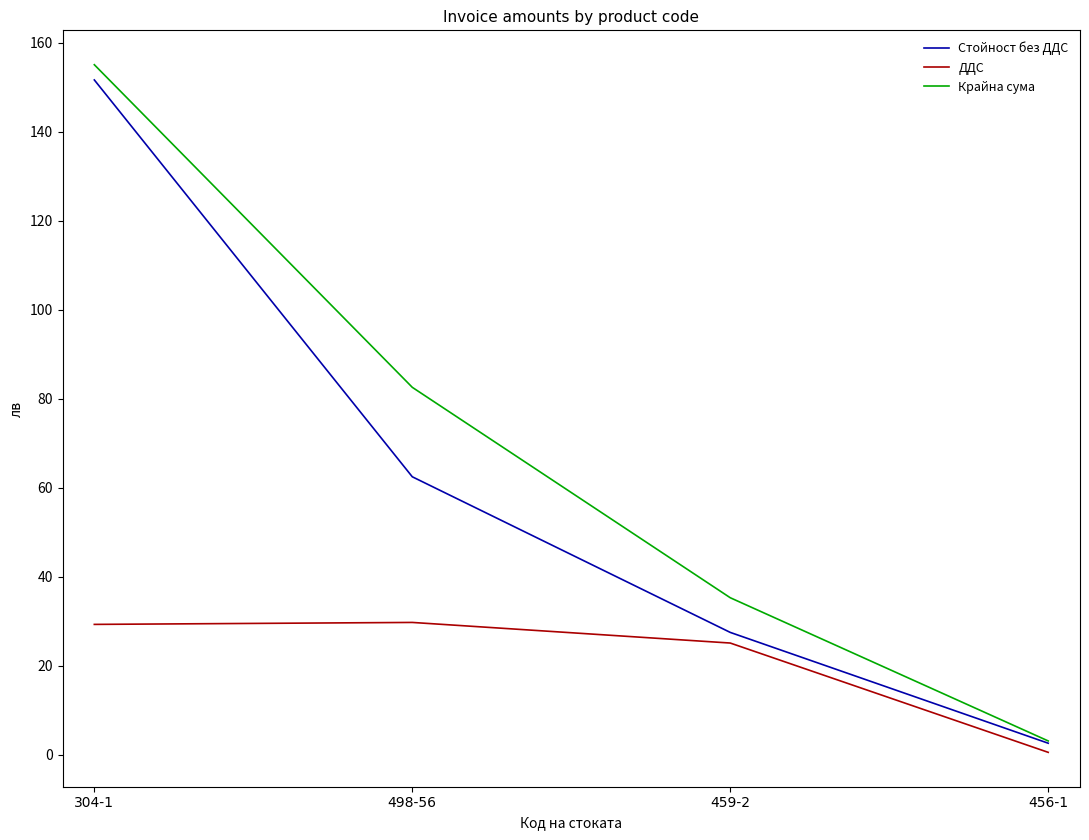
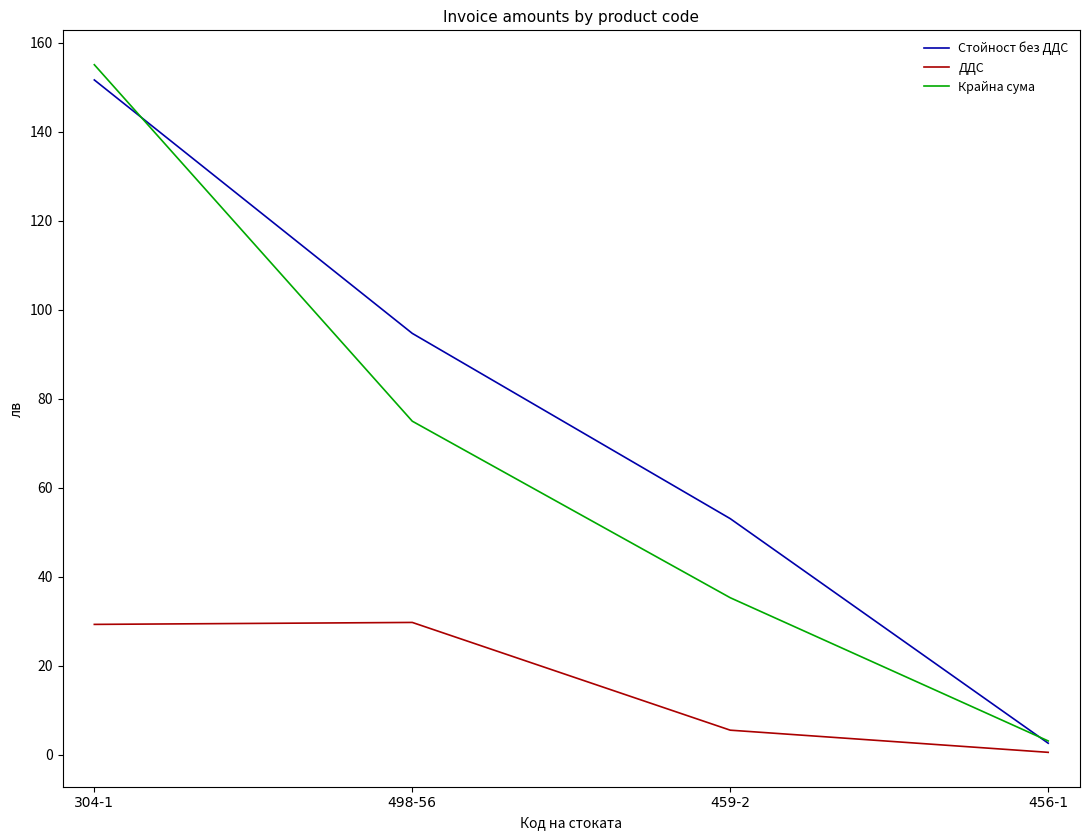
Стойност без ДДС, 498-56: 62 -> 95
Крайна сума, 498-56: 83 -> 75
Стойност без ДДС, 459-2: 27 -> 53
ДДС, 459-2: 25 -> 5
